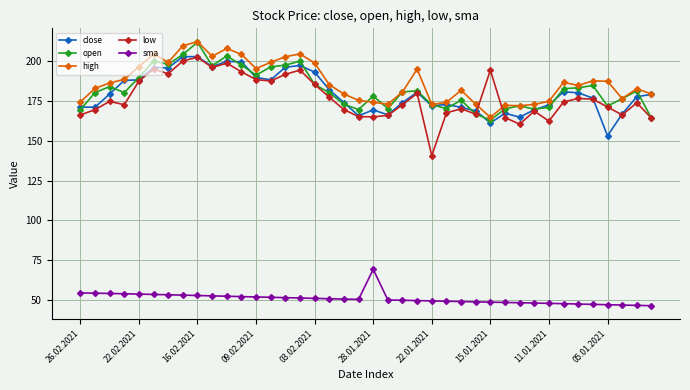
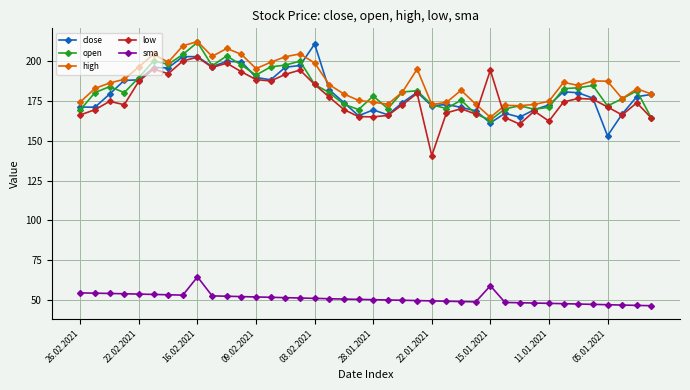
sma, 16.02.2021: 53 -> 65
close, 03.02.2021: 193 -> 211
sma, 28.01.2021: 69 -> 50
sma, 15.01.2021: 49 -> 59
